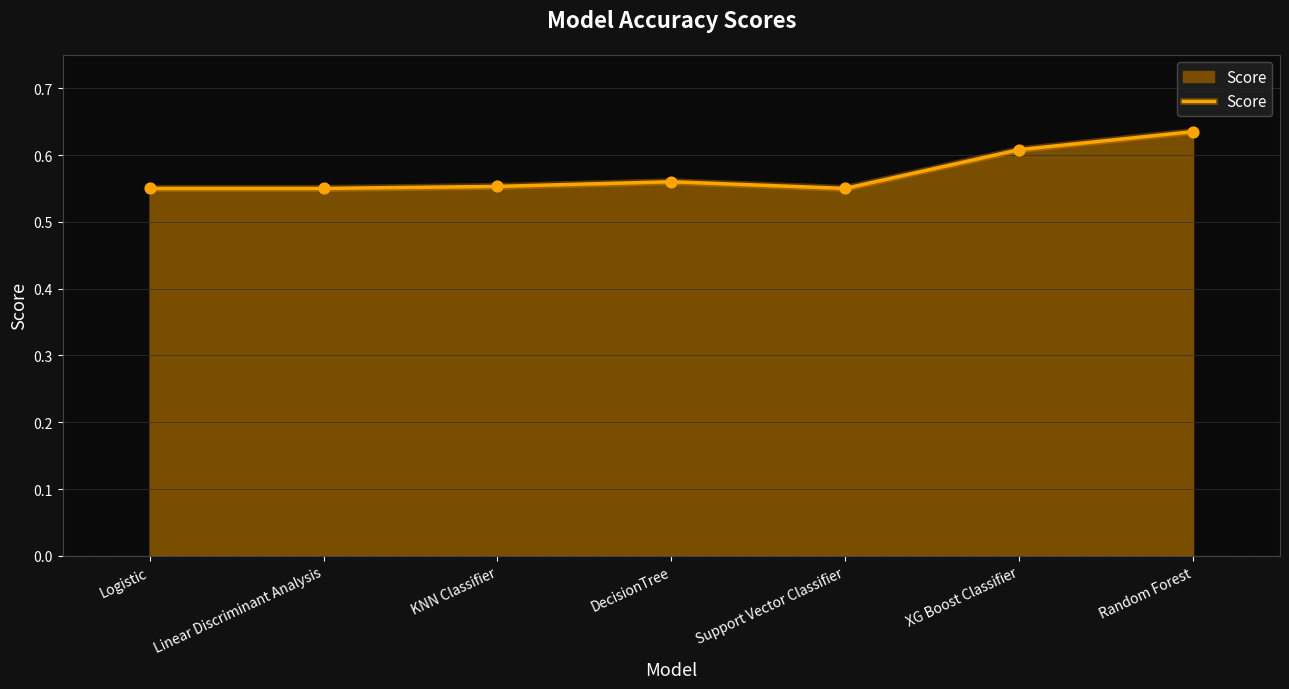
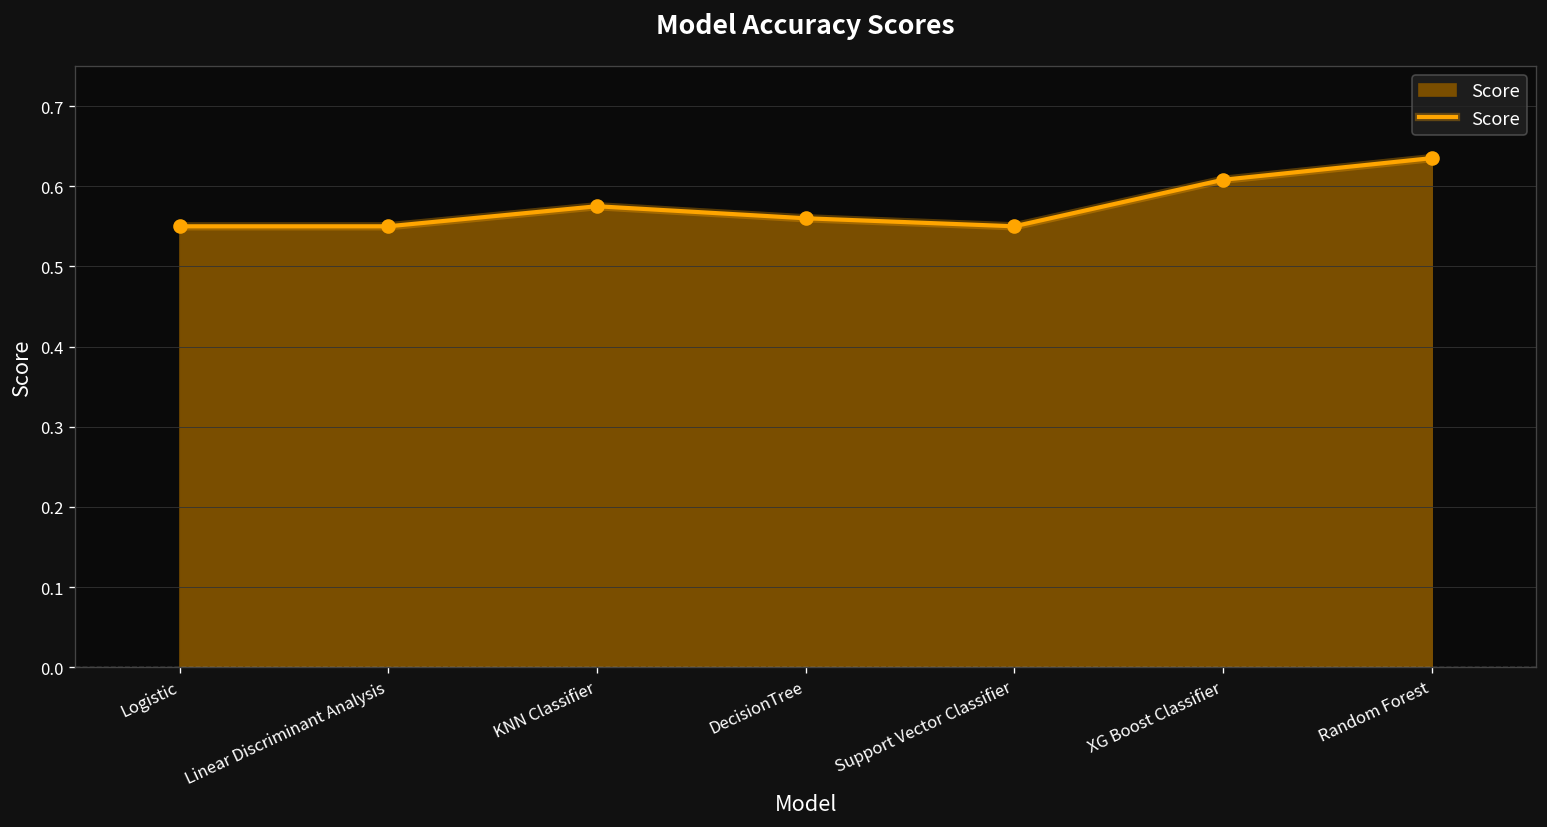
KNN Classifier: 0.55 -> 0.58
